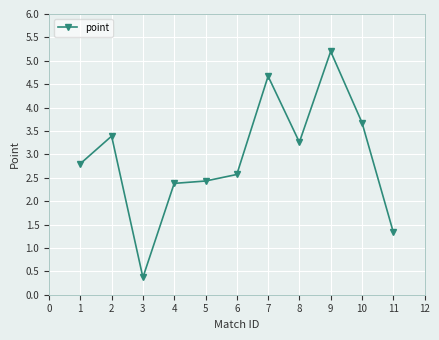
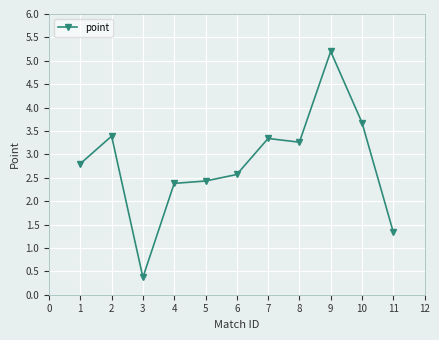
7: 4.7 -> 3.3
